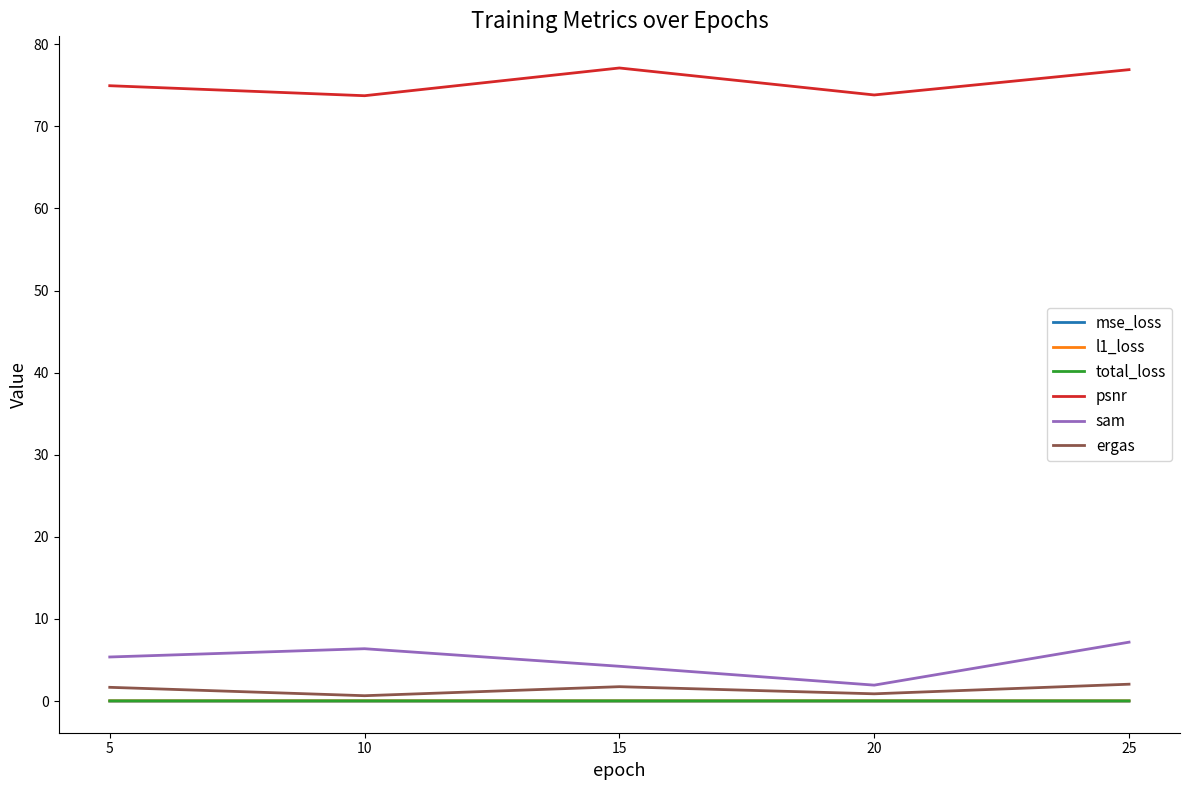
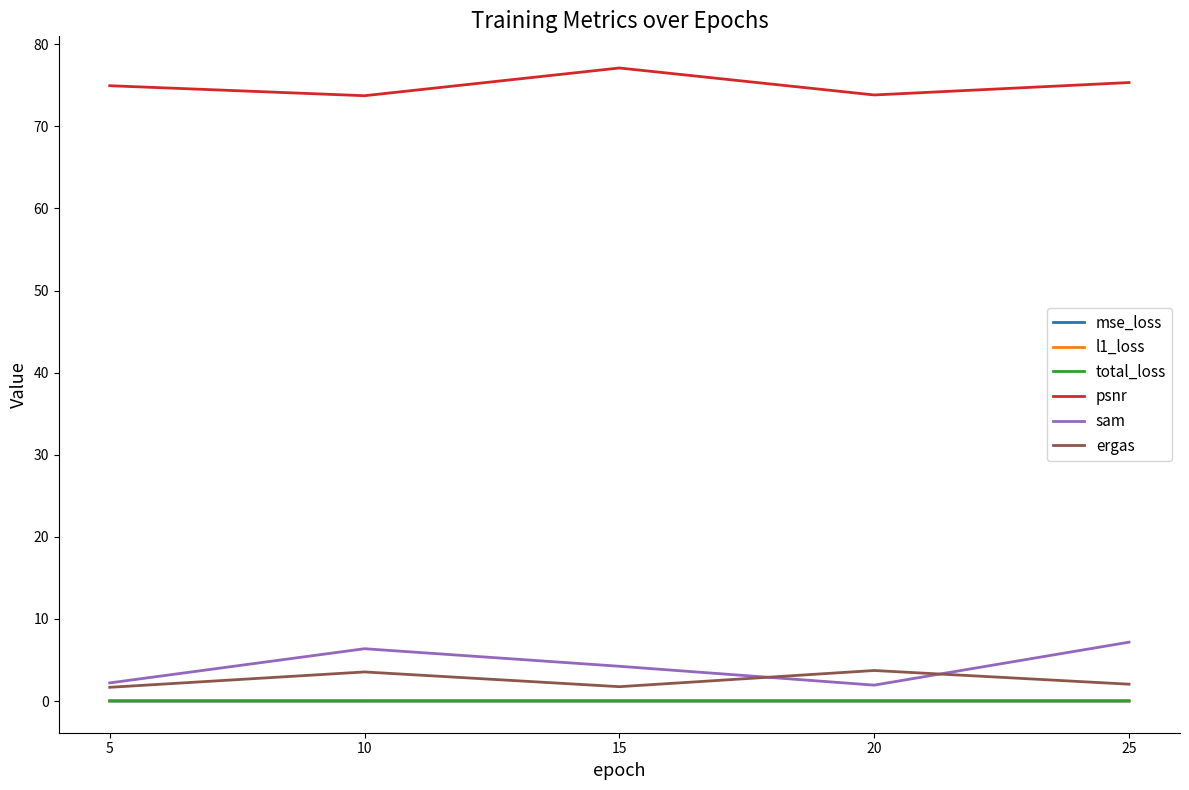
sam, 5: 5 -> 2
ergas, 10: 1 -> 4
ergas, 20: 1 -> 4
psnr, 25: 77 -> 75
